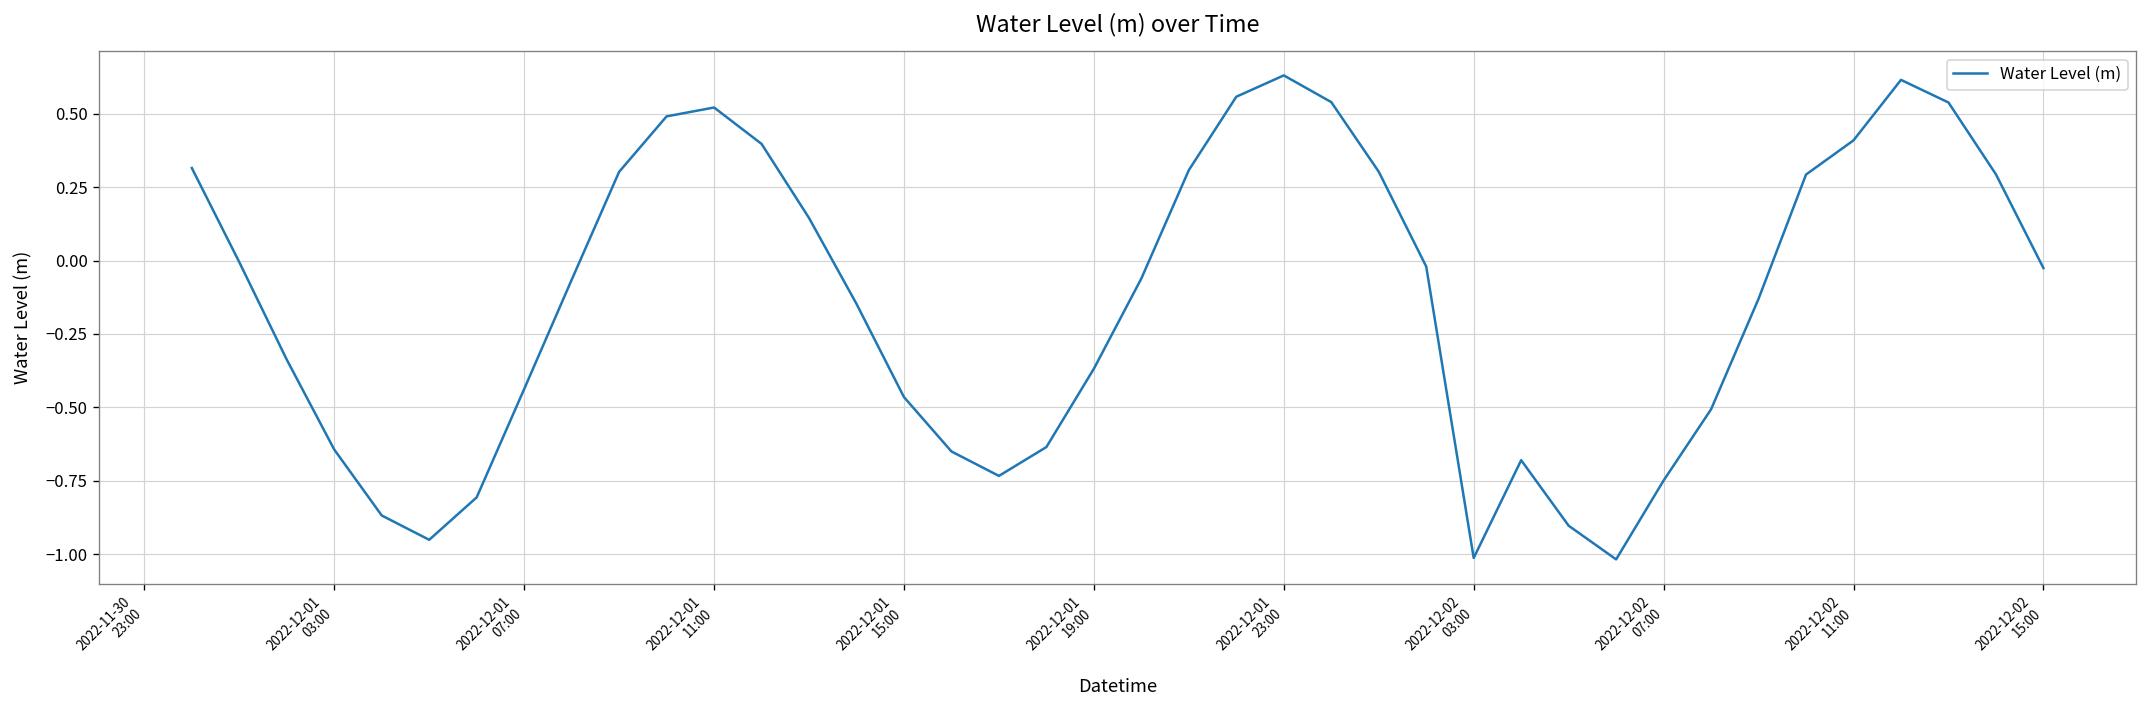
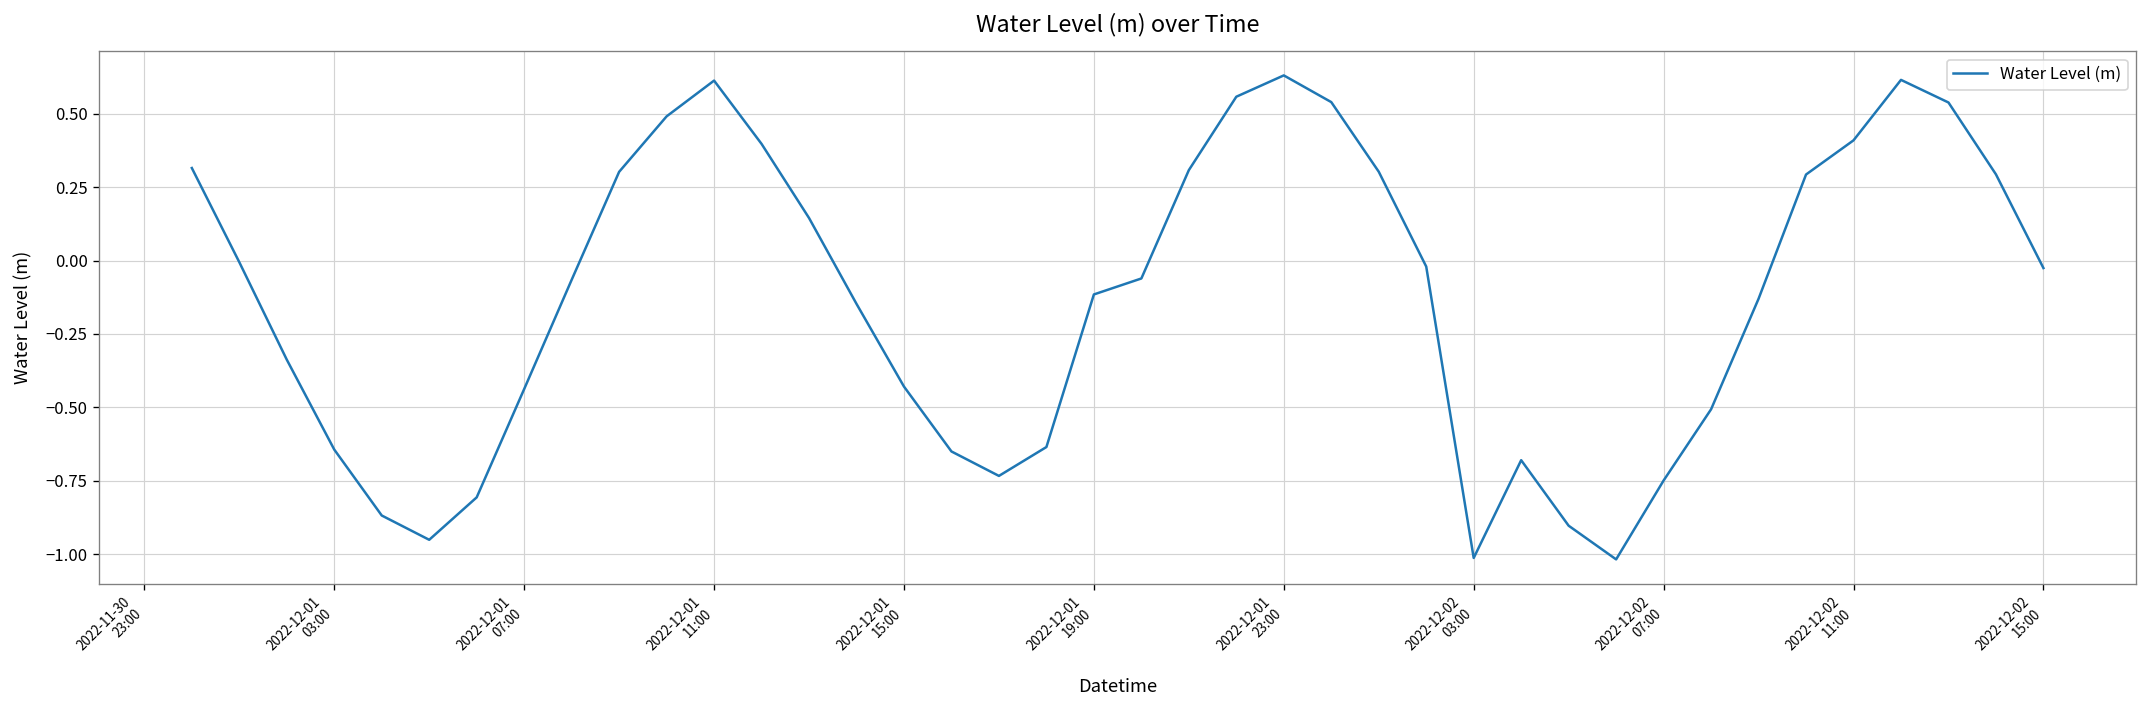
2022-12-01 11:00: 0.52 -> 0.61
2022-12-01 15:00: -0.47 -> -0.43
2022-12-01 19:00: -0.37 -> -0.12
